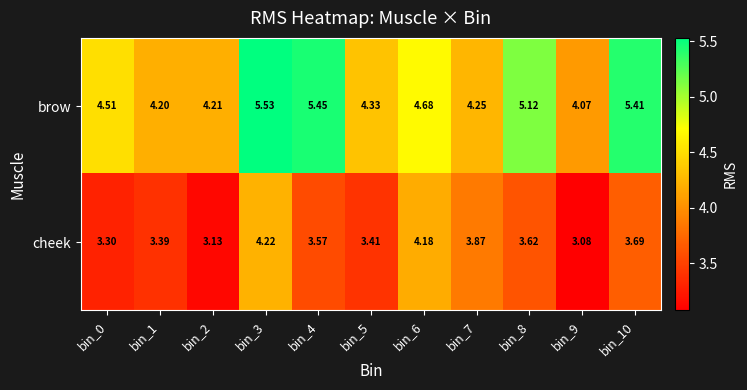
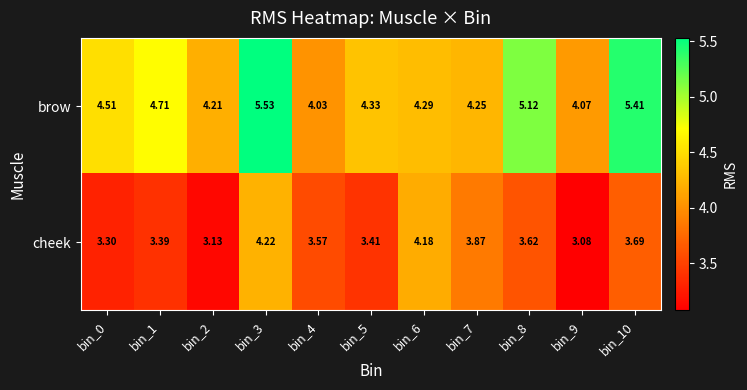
brow, bin_1: 4.20 -> 4.71
brow, bin_4: 5.45 -> 4.03
brow, bin_6: 4.68 -> 4.29
